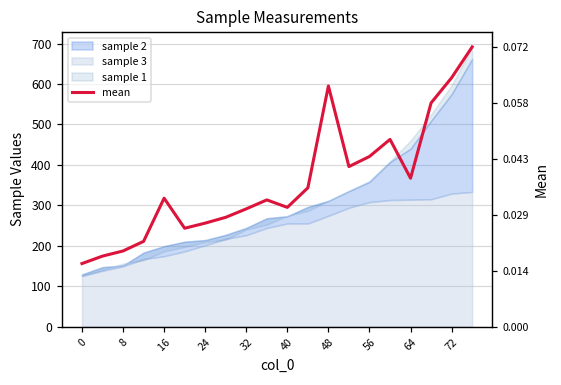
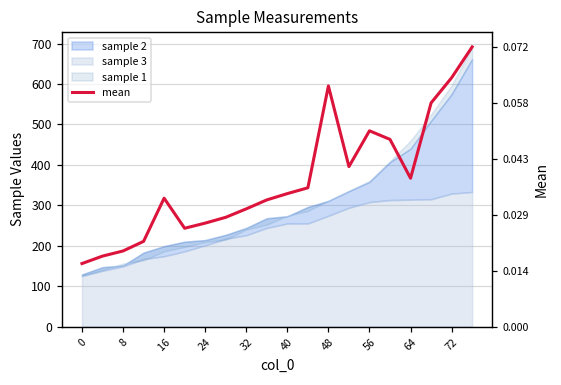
mean, 40: 0.031 -> 0.034
mean, 56: 0.044 -> 0.050
